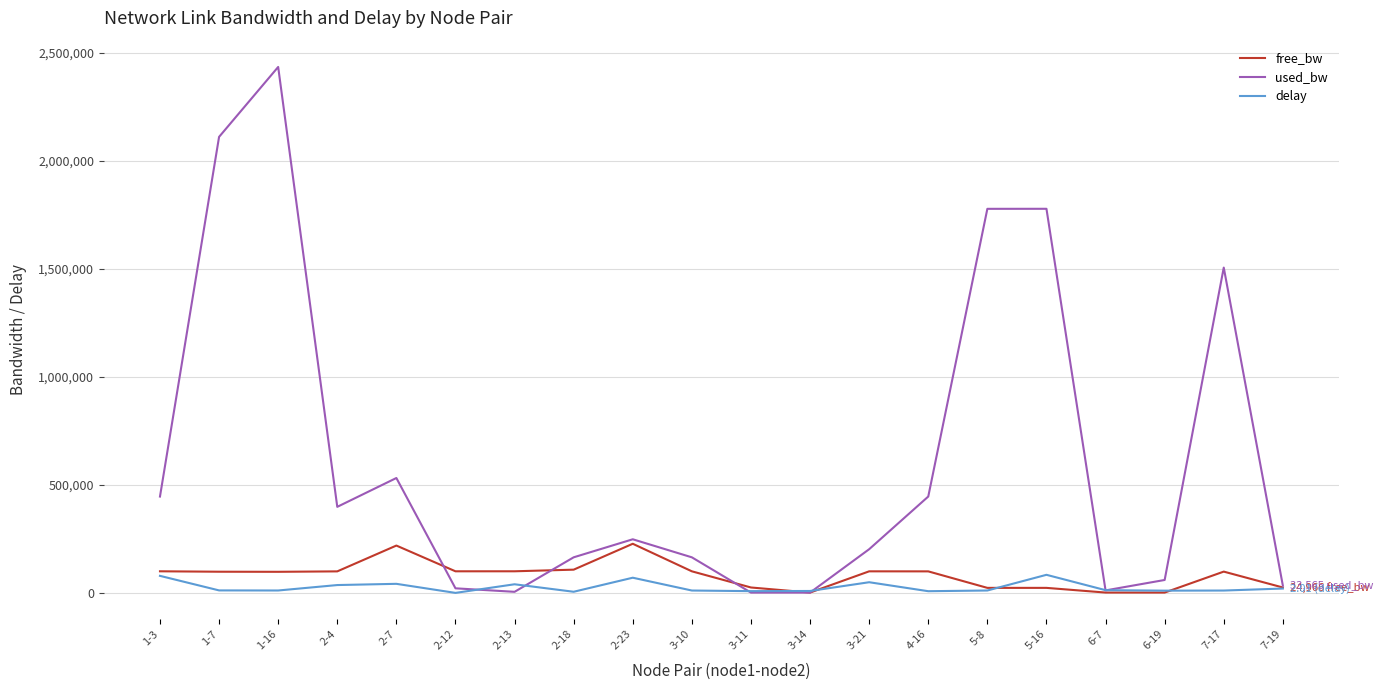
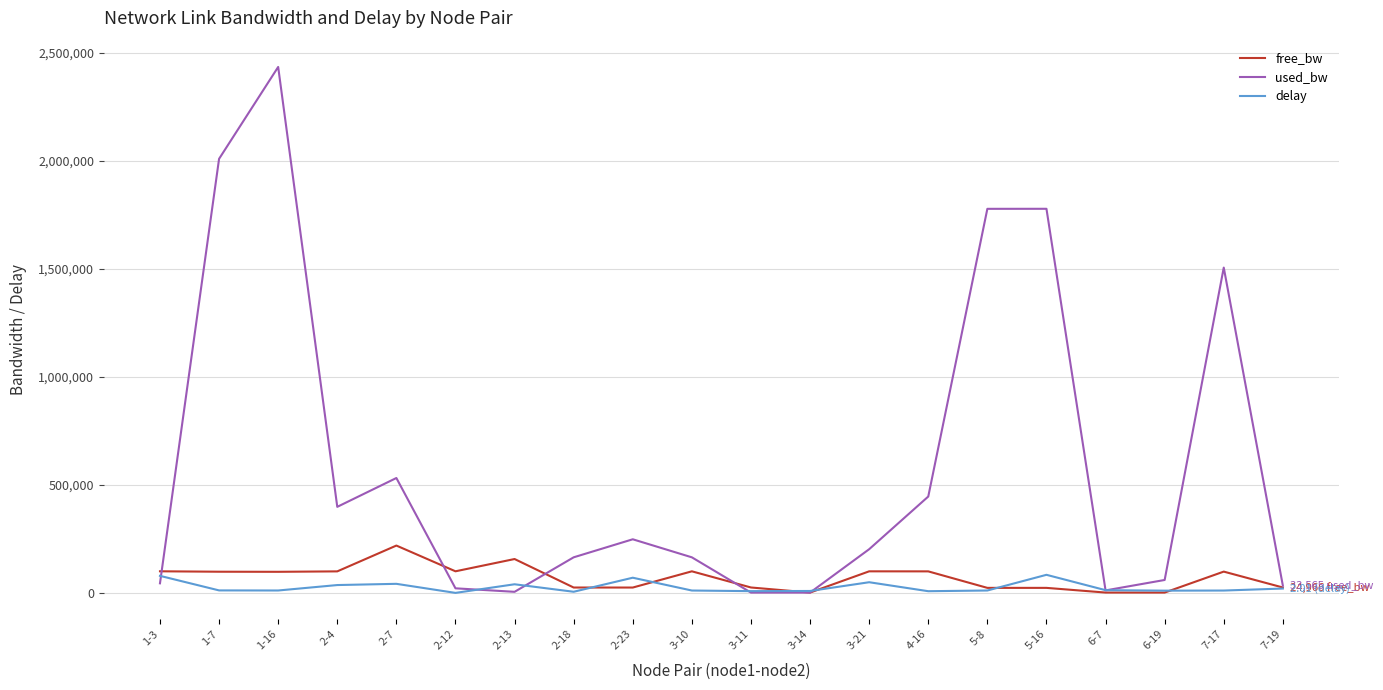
used_bw, 1-3: 450,000 -> 40,000
used_bw, 1-7: 2,110,000 -> 2,010,000
free_bw, 2-13: 100,000 -> 160,000
free_bw, 2-18: 110,000 -> 20,000
free_bw, 2-23: 230,000 -> 20,000
